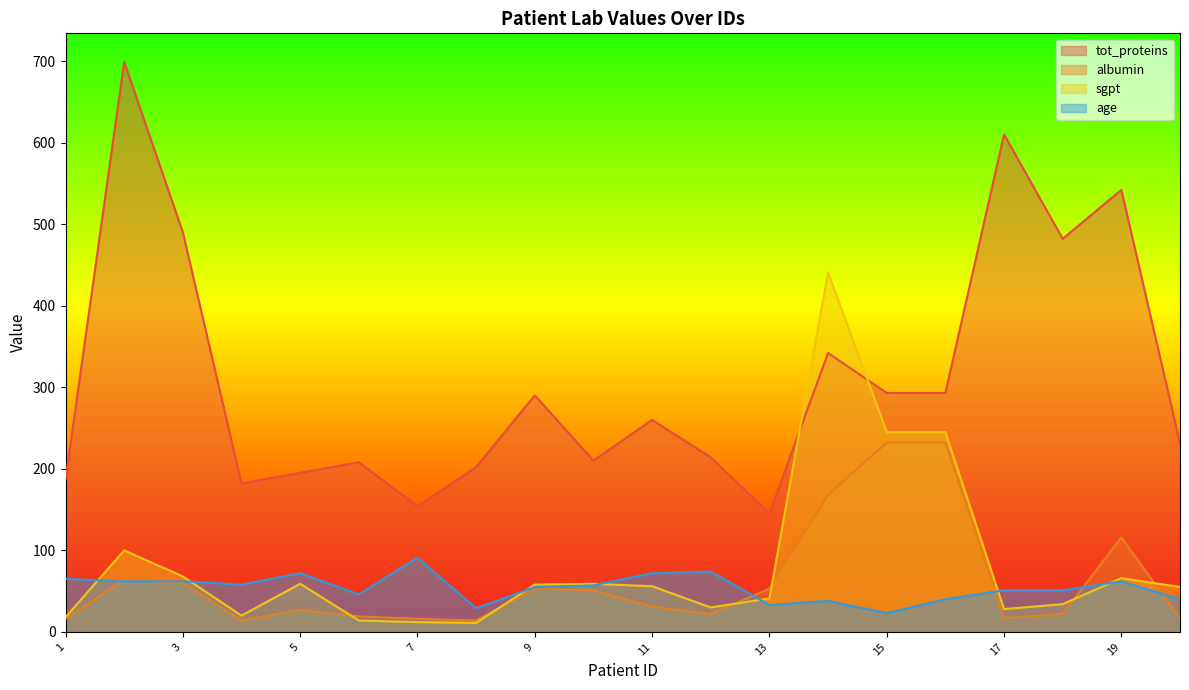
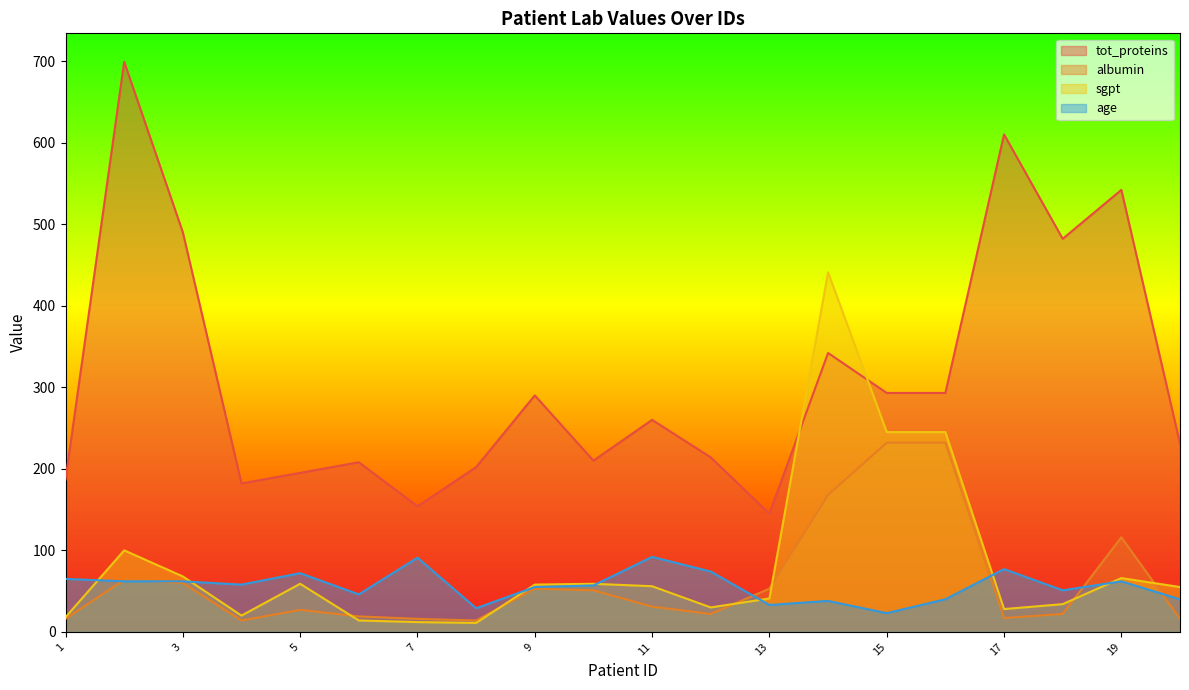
age, 11: 70 -> 90
age, 17: 50 -> 80
